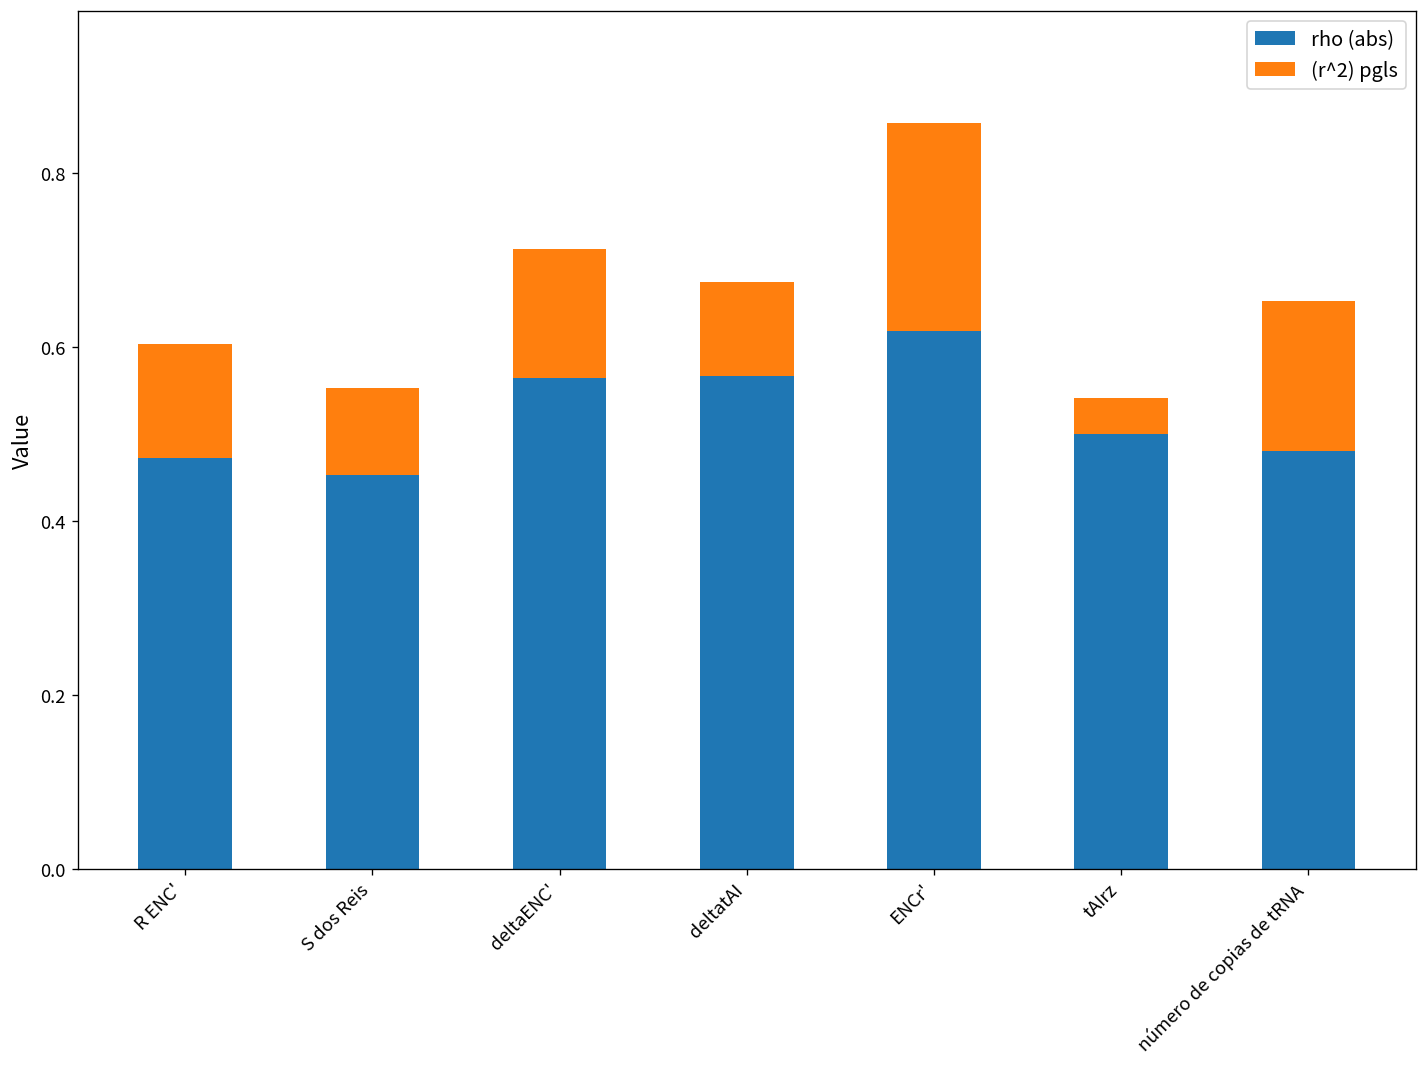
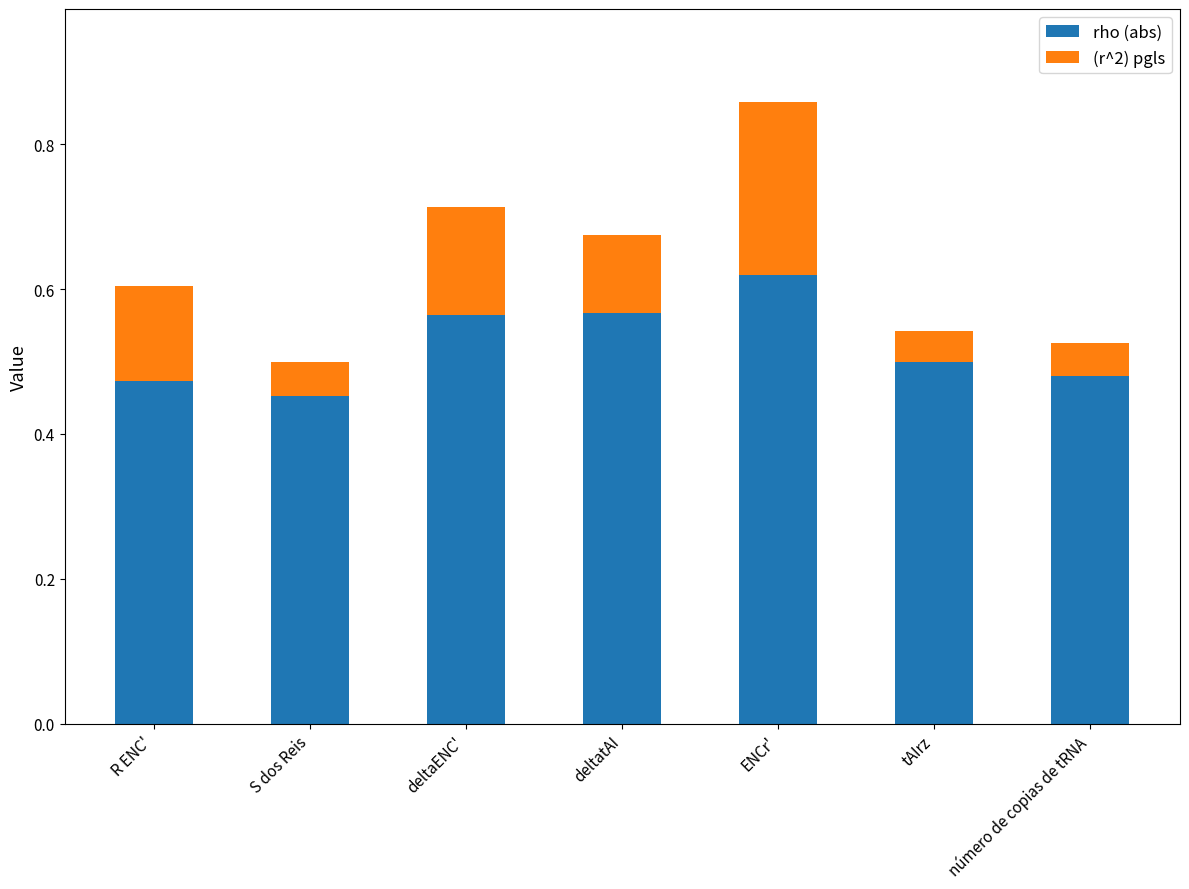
(r^2) pgls, S dos Reis: 0.10 -> 0.05
(r^2) pgls, número de copias de tRNA: 0.17 -> 0.05
